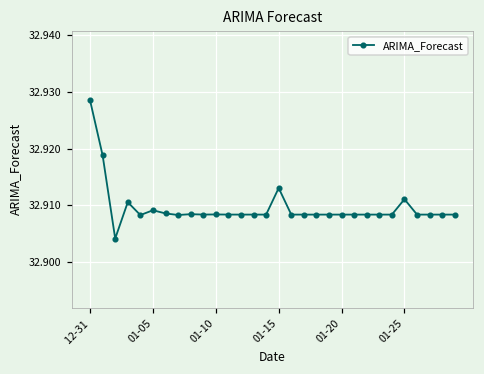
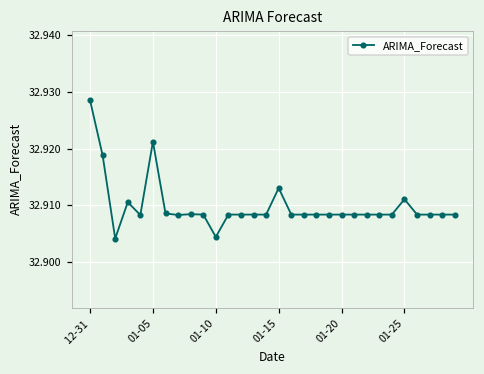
01-05: 32.909 -> 32.921
01-10: 32.908 -> 32.904
